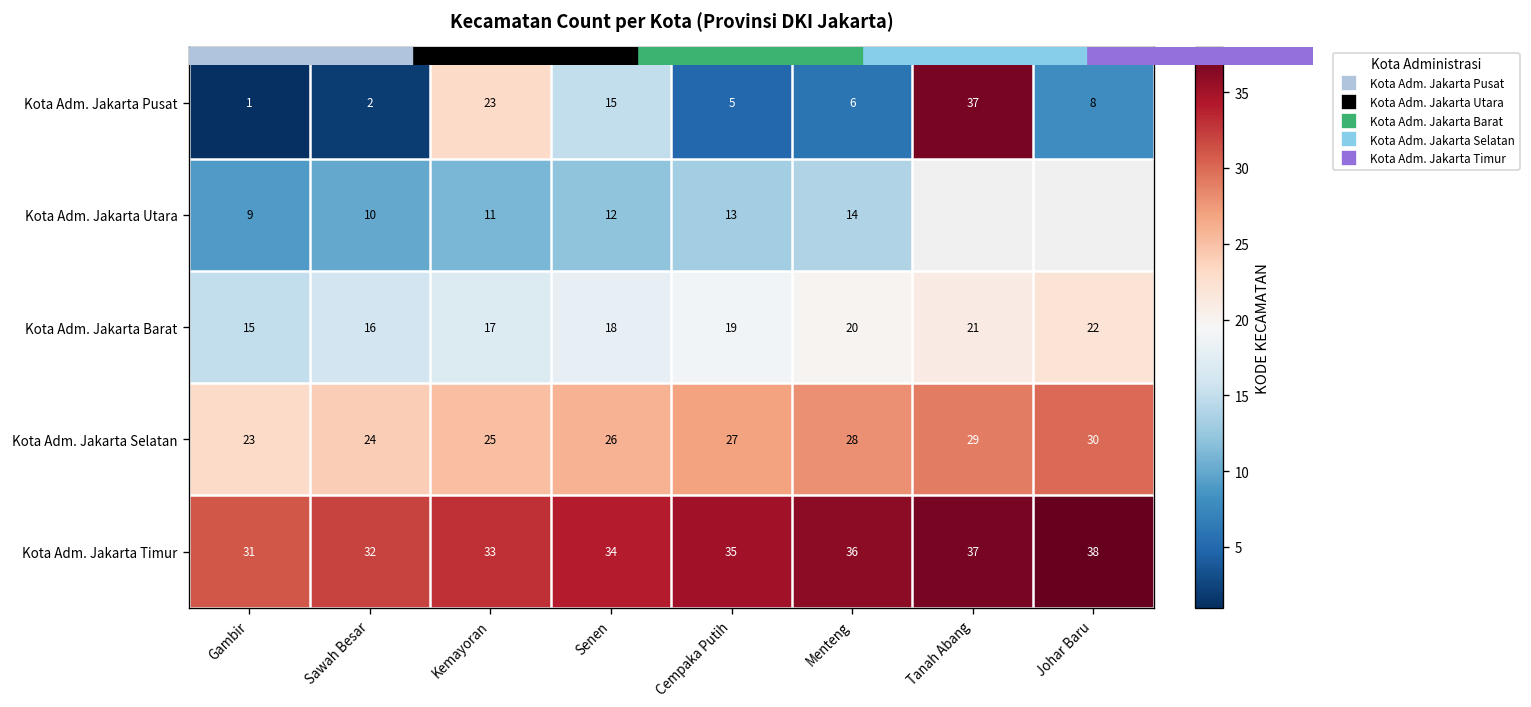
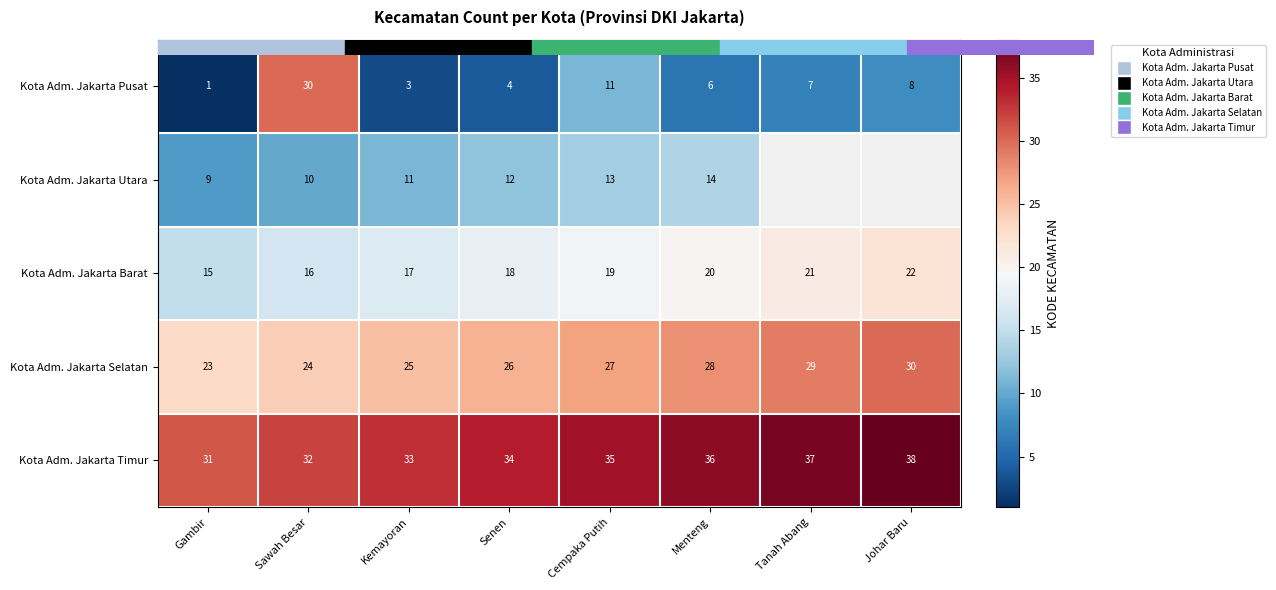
Kota Adm. Jakarta Pusat, Sawah Besar: 2 -> 30
Kota Adm. Jakarta Pusat, Kemayoran: 23 -> 3
Kota Adm. Jakarta Pusat, Senen: 15 -> 4
Kota Adm. Jakarta Pusat, Cempaka Putih: 5 -> 11
Kota Adm. Jakarta Pusat, Tanah Abang: 37 -> 7
